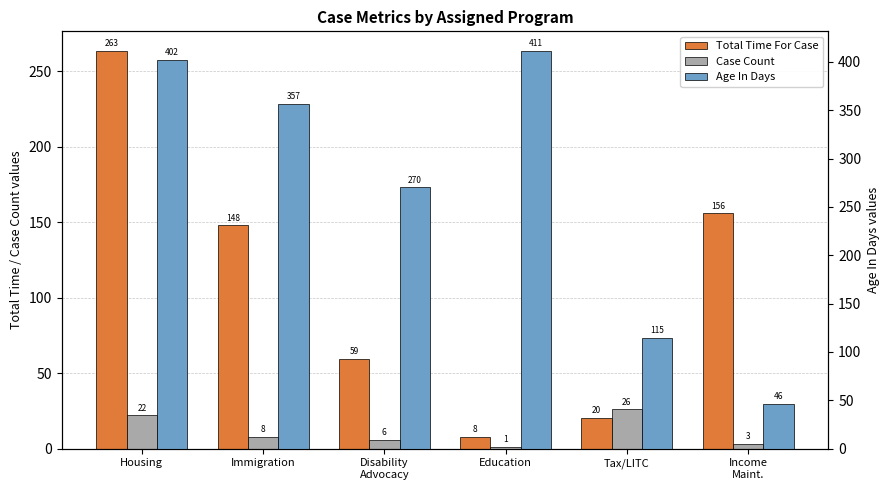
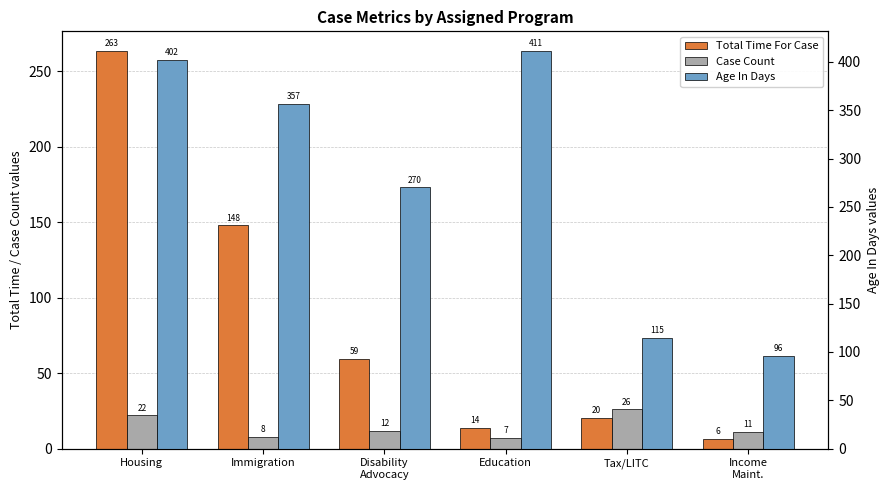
Case Count, Disability Advocacy: 6 -> 12
Total Time For Case, Education: 8 -> 14
Case Count, Education: 1 -> 7
Total Time For Case, Income Maint.: 156 -> 6
Case Count, Income Maint.: 3 -> 11
Age In Days, Income Maint.: 46 -> 96
